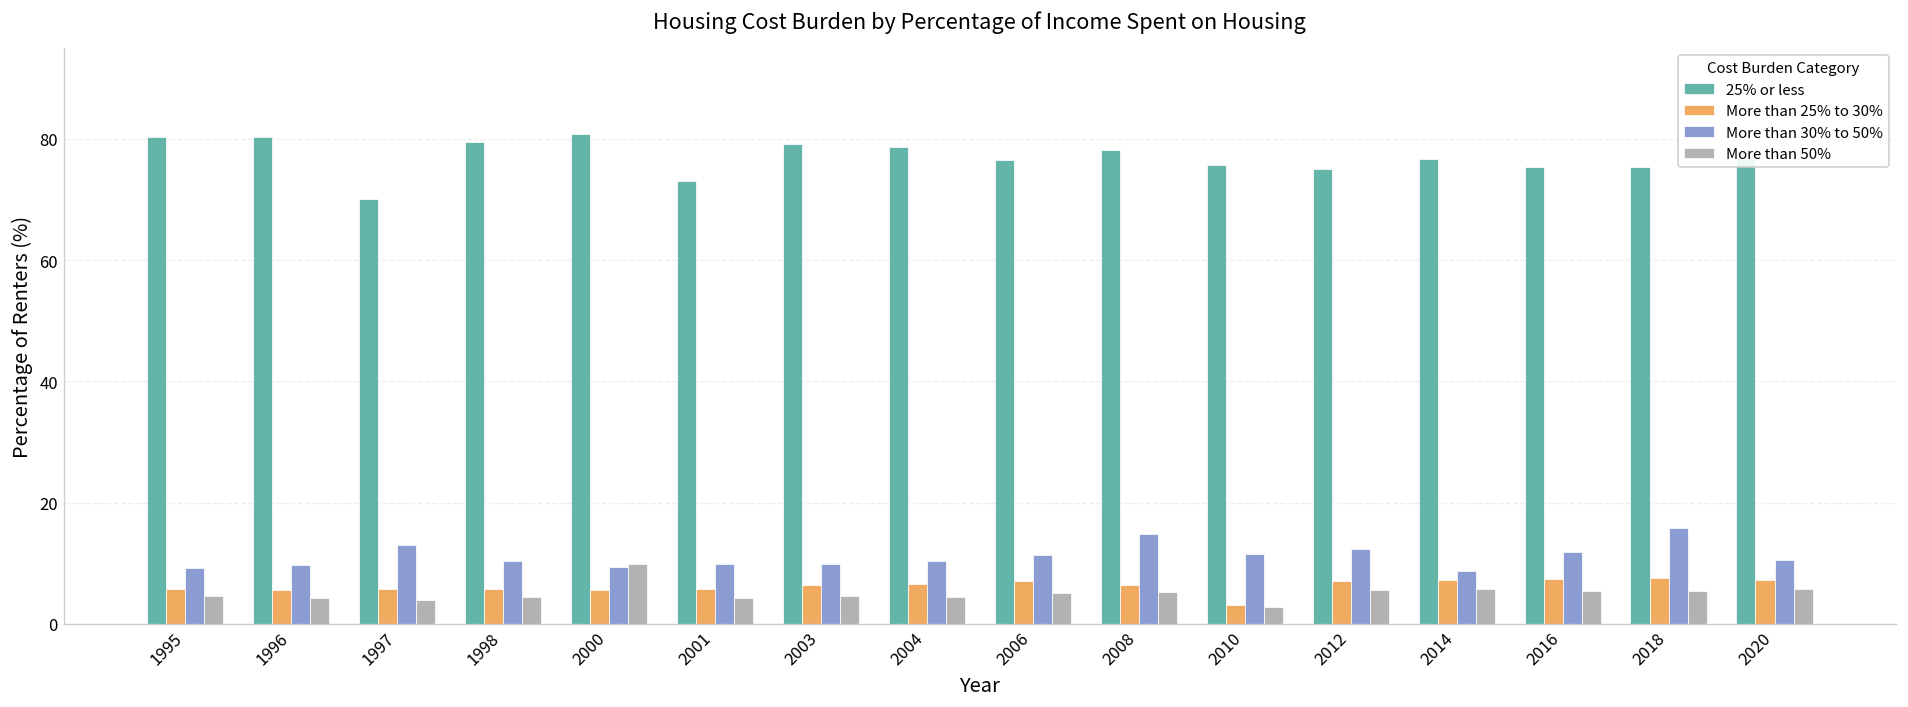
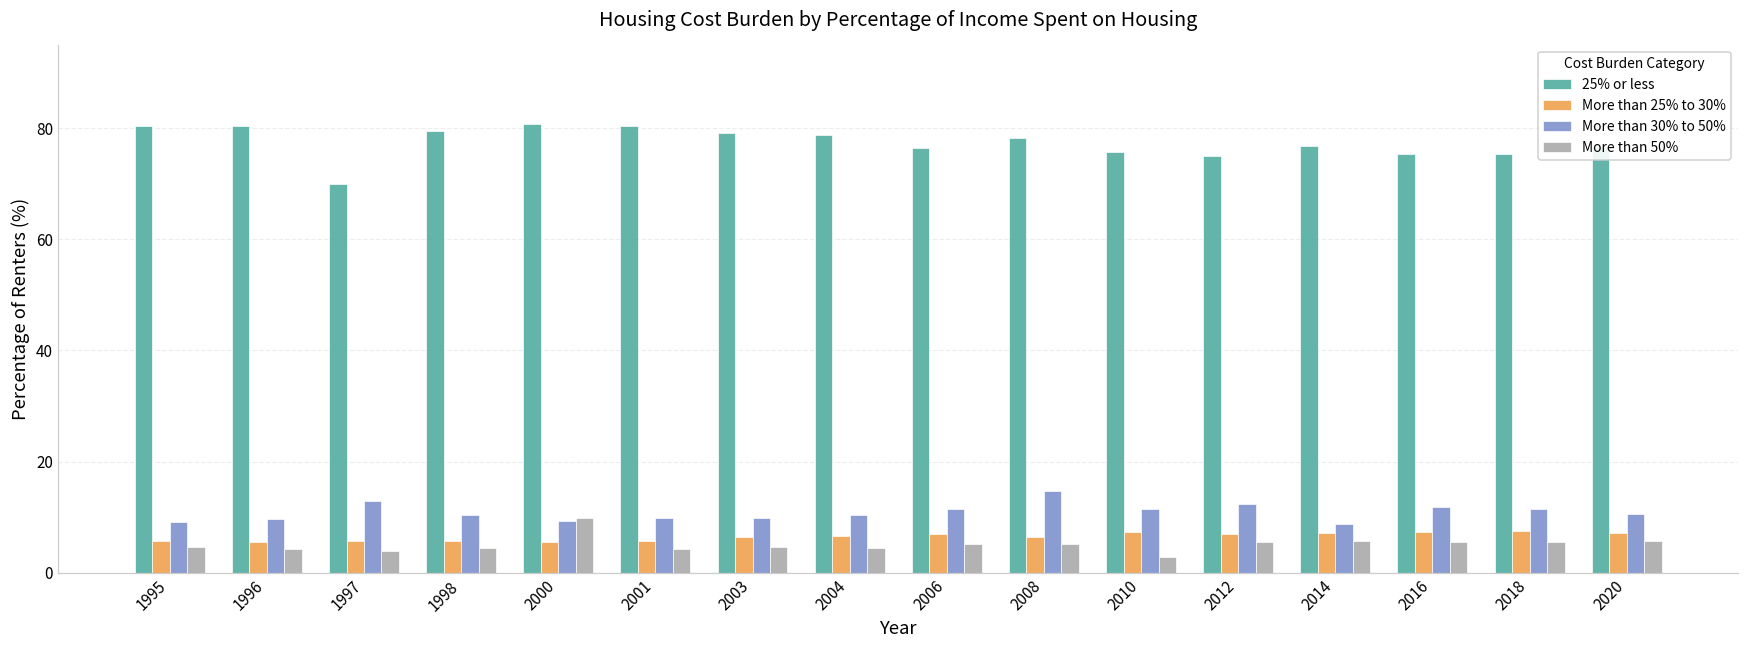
25% or less, 2001: 73 -> 80
More than 25% to 30%, 2010: 3 -> 7
More than 30% to 50%, 2018: 16 -> 12
